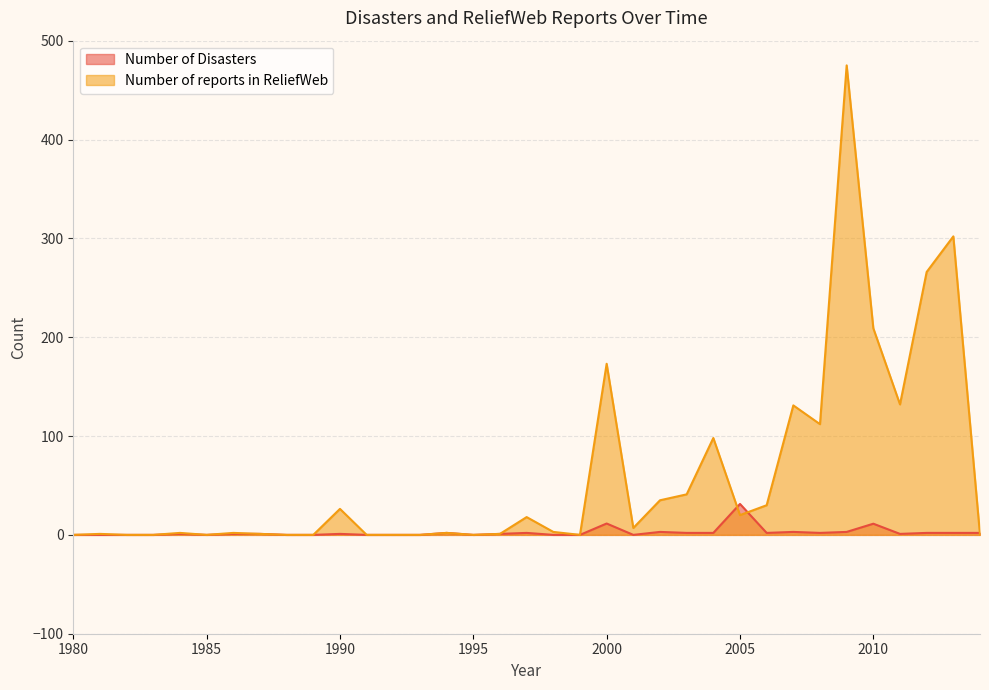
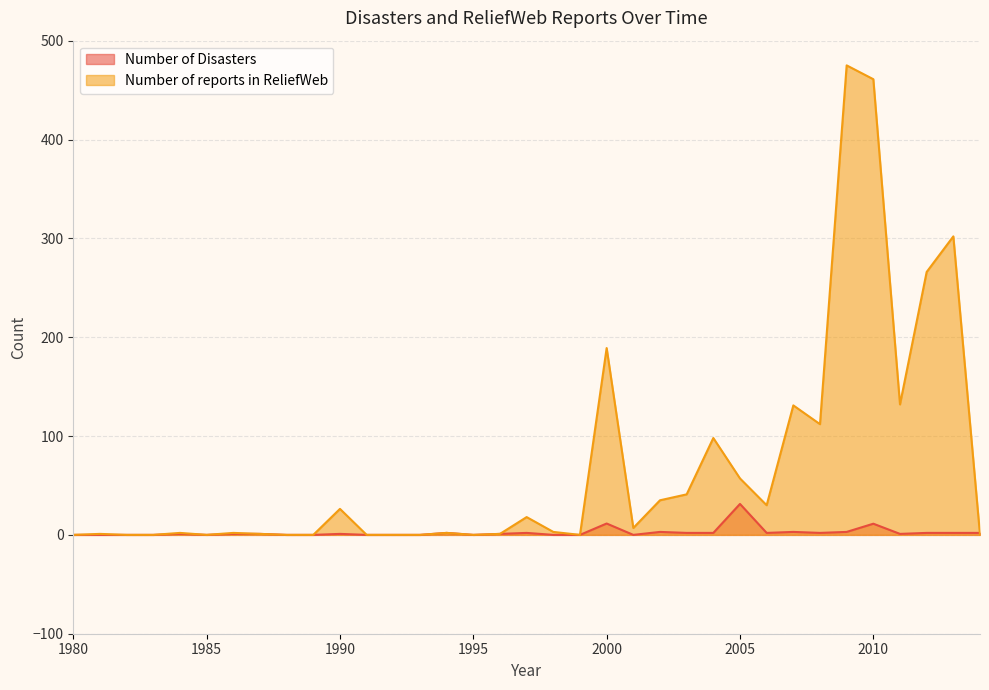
Number of reports in ReliefWeb, 2000: 170 -> 190
Number of reports in ReliefWeb, 2005: 20 -> 60
Number of reports in ReliefWeb, 2010: 210 -> 460
